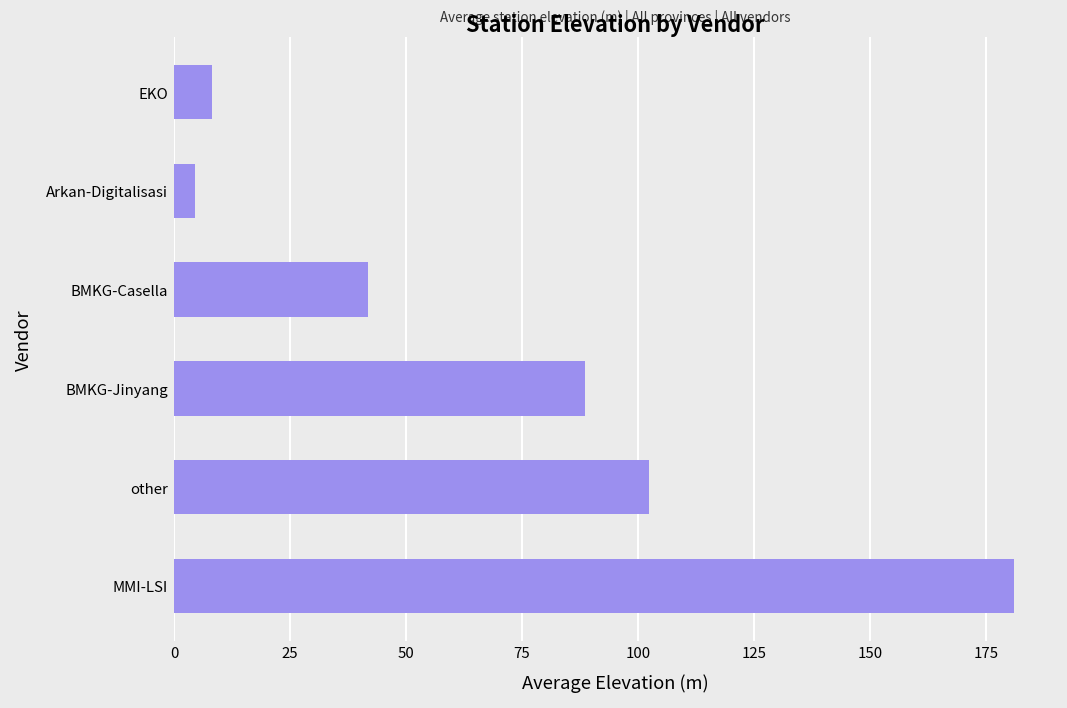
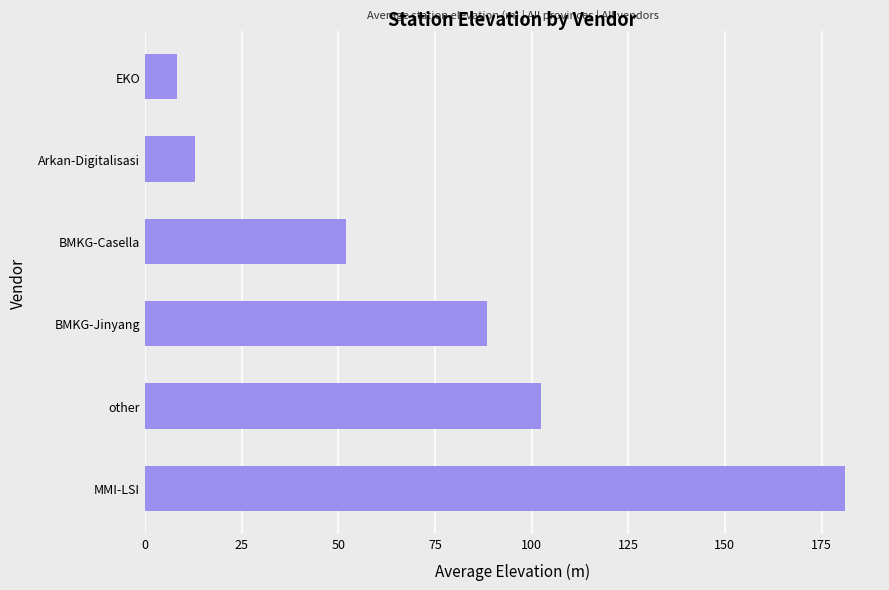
Arkan-Digitalisasi: 5 -> 13
BMKG-Casella: 42 -> 52
